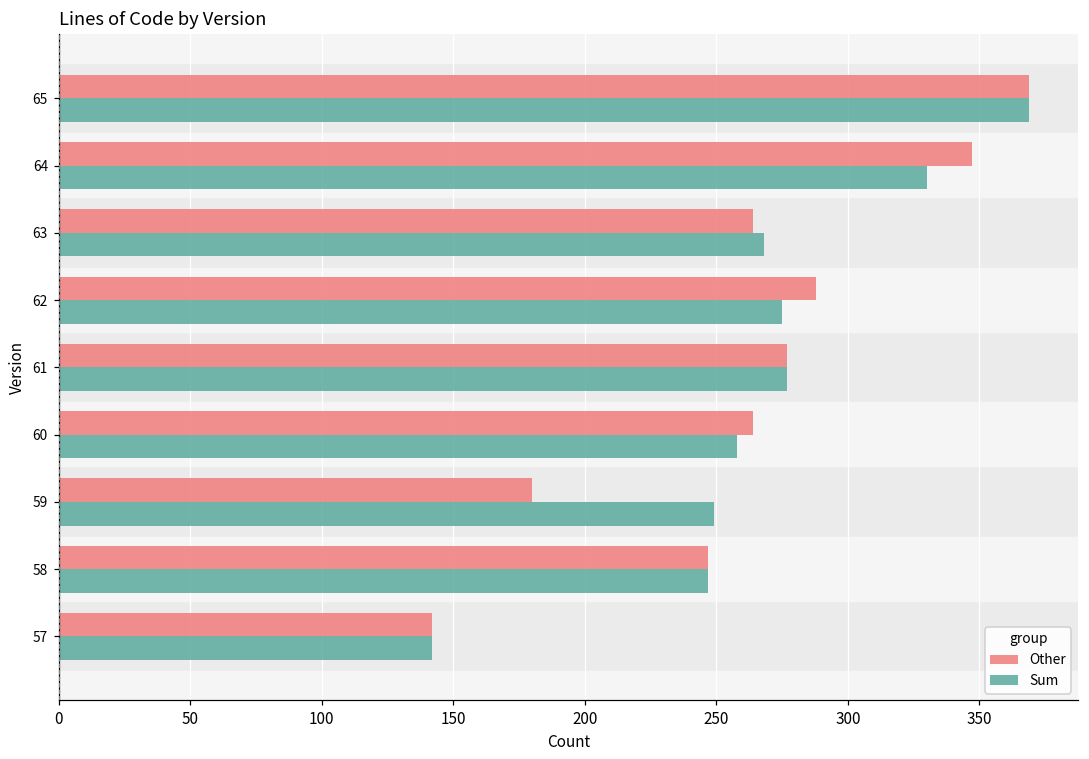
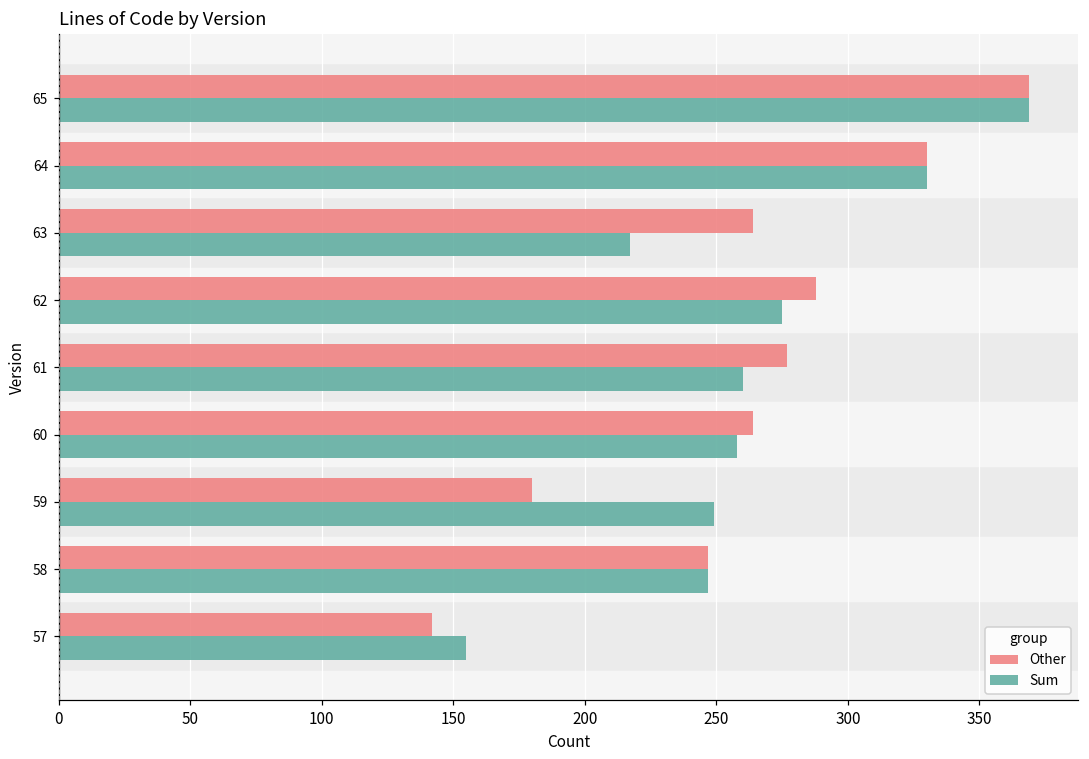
Other, 64: 347 -> 330
Sum, 63: 268 -> 217
Sum, 61: 277 -> 260
Sum, 57: 142 -> 155
